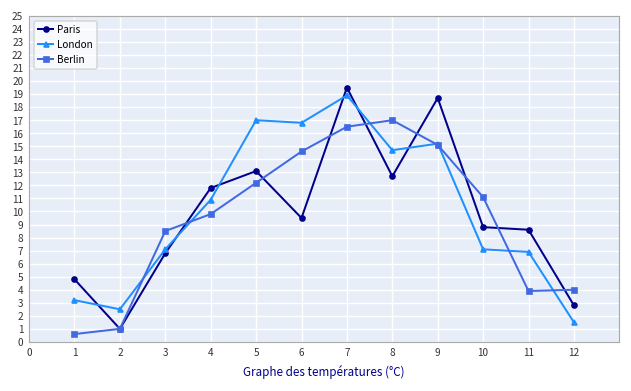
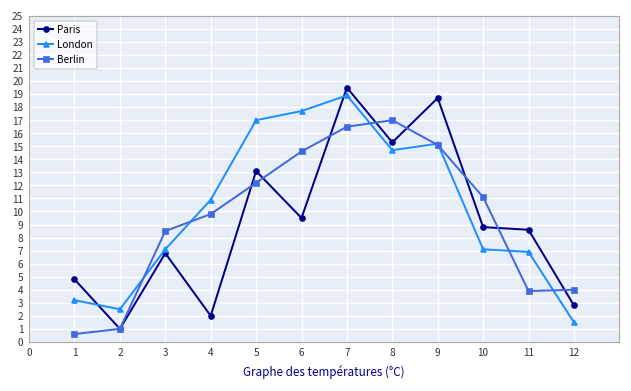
Paris, 4: 11.8 -> 2.0
London, 6: 16.8 -> 17.7
Paris, 8: 12.7 -> 15.3
